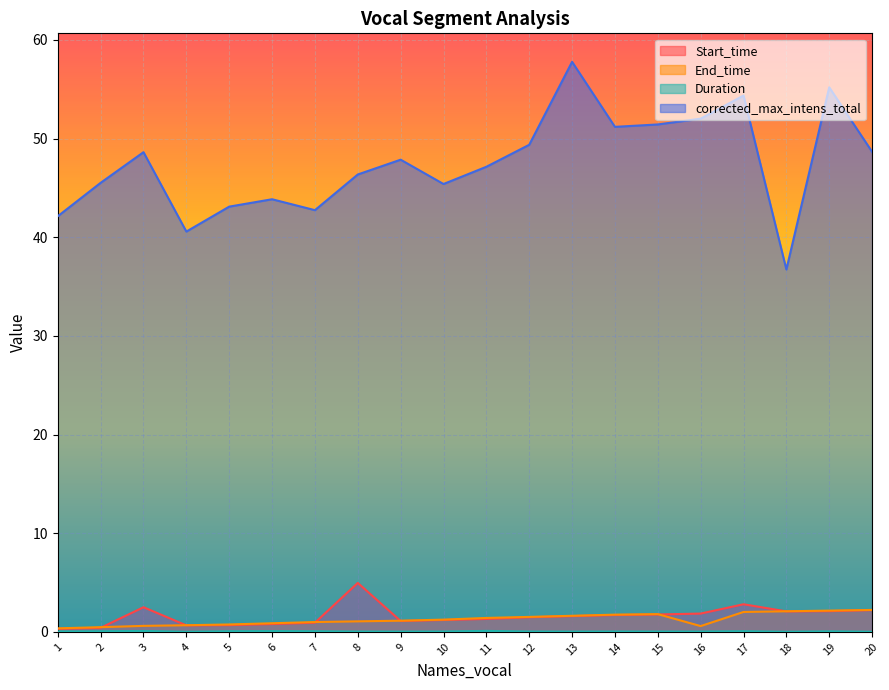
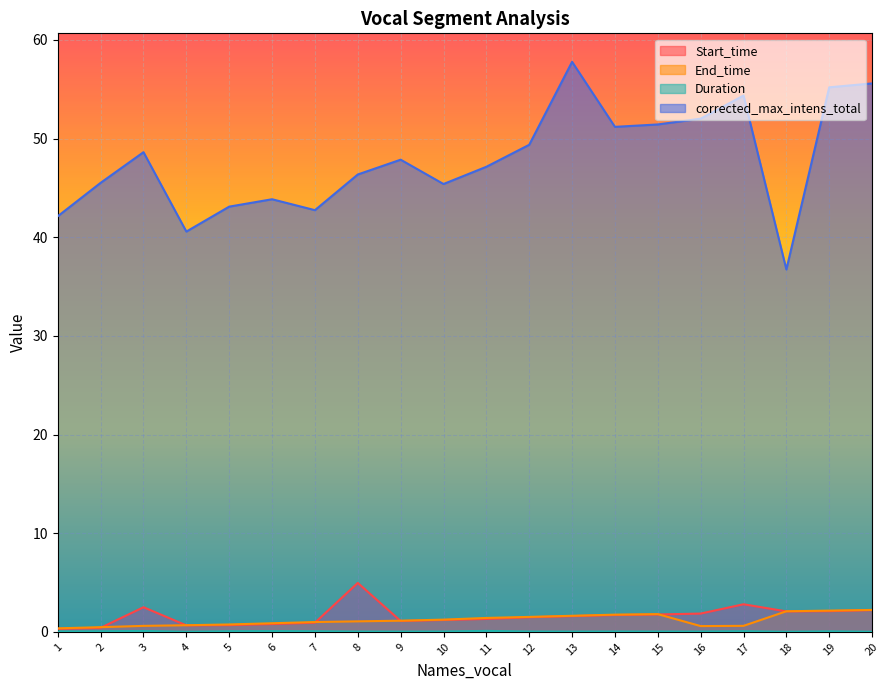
End_time, 17: 2 -> 1
corrected_max_intens_total, 20: 49 -> 56
